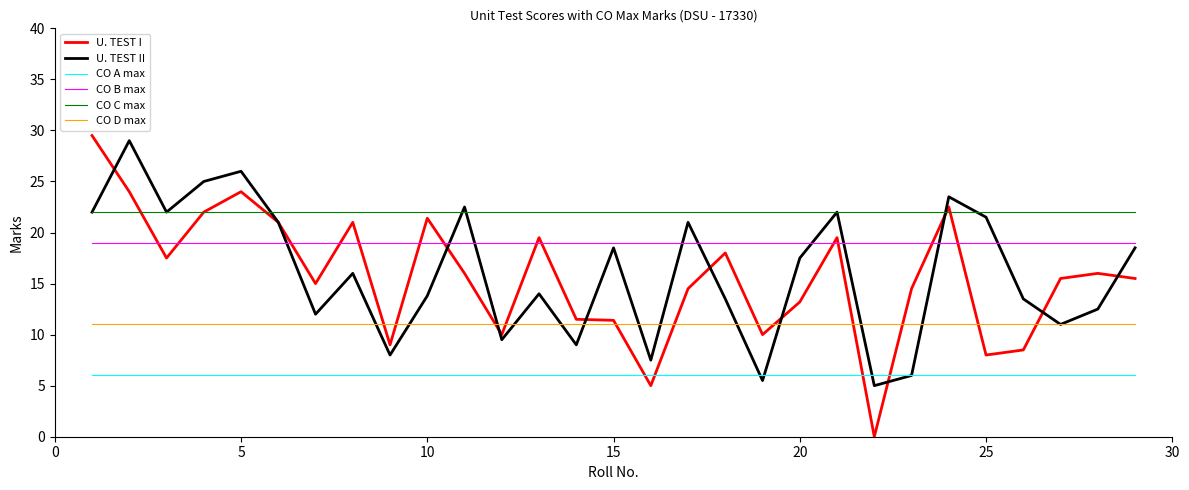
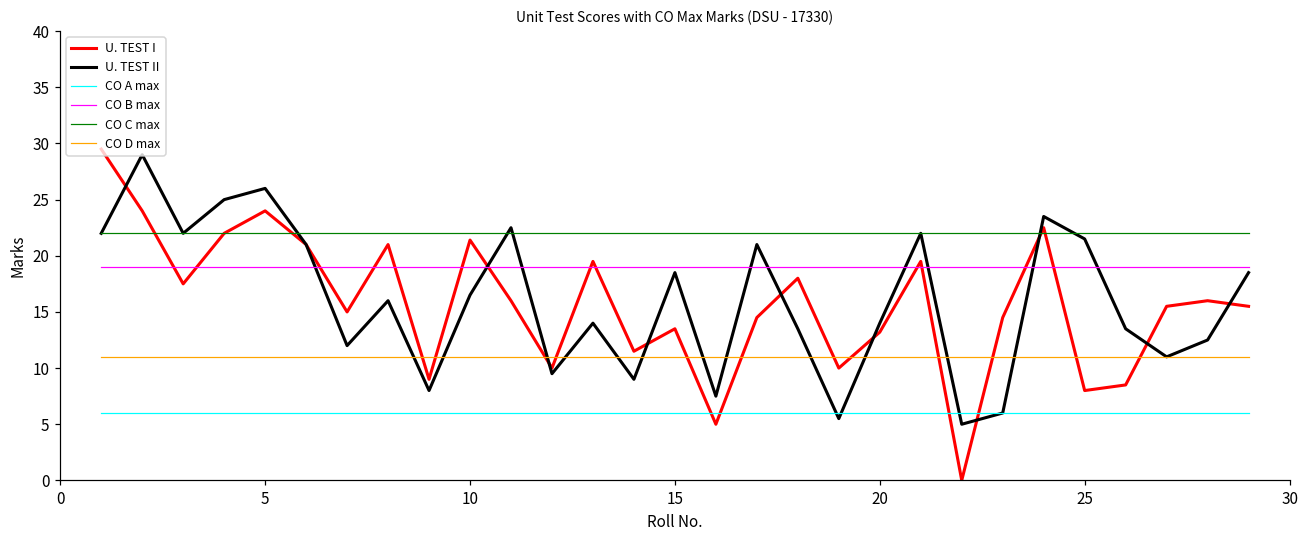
U. TEST II, 10: 13.8 -> 16.5
U. TEST I, 15: 11.4 -> 13.5
U. TEST II, 20: 17.5 -> 14.0
